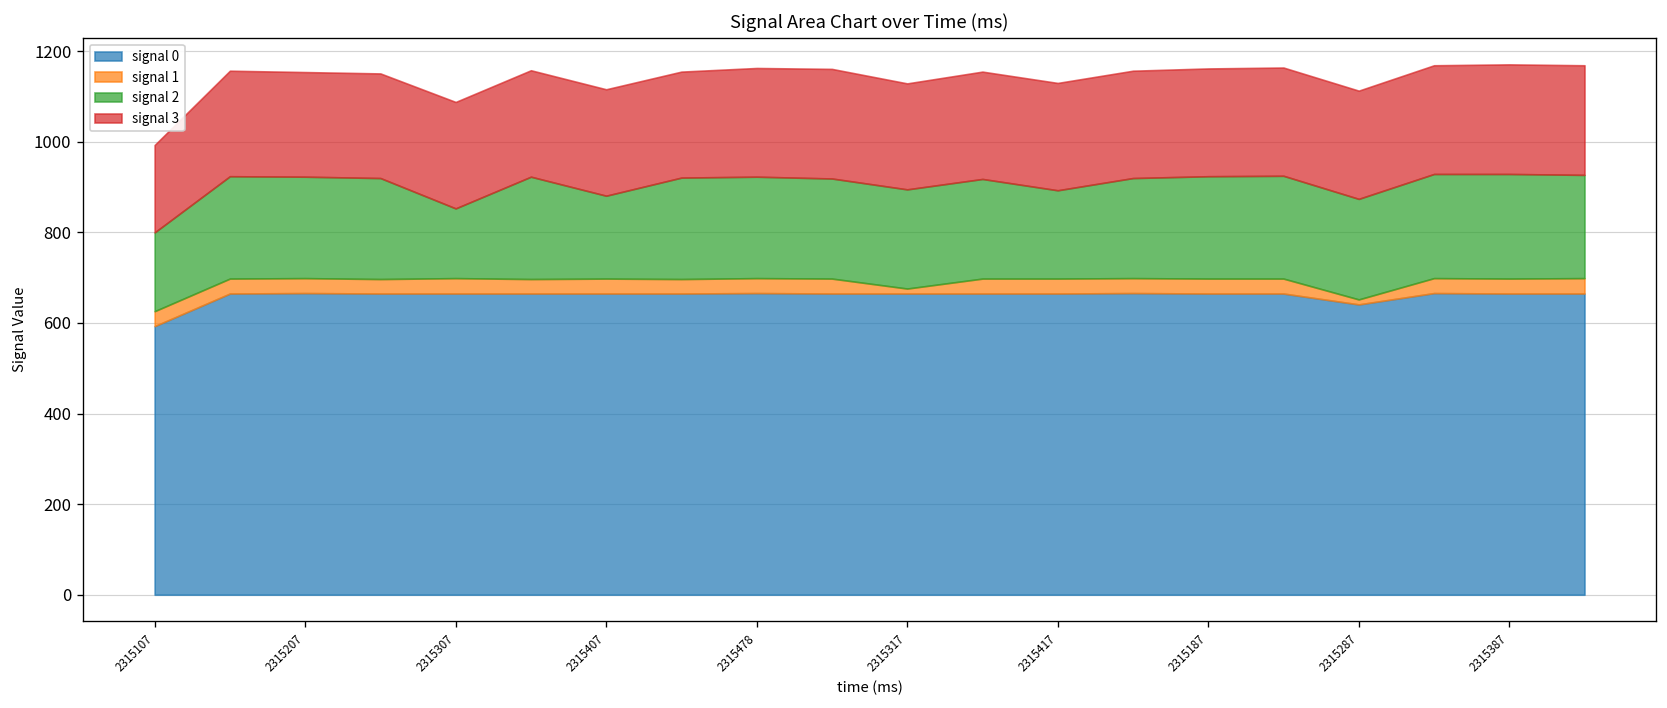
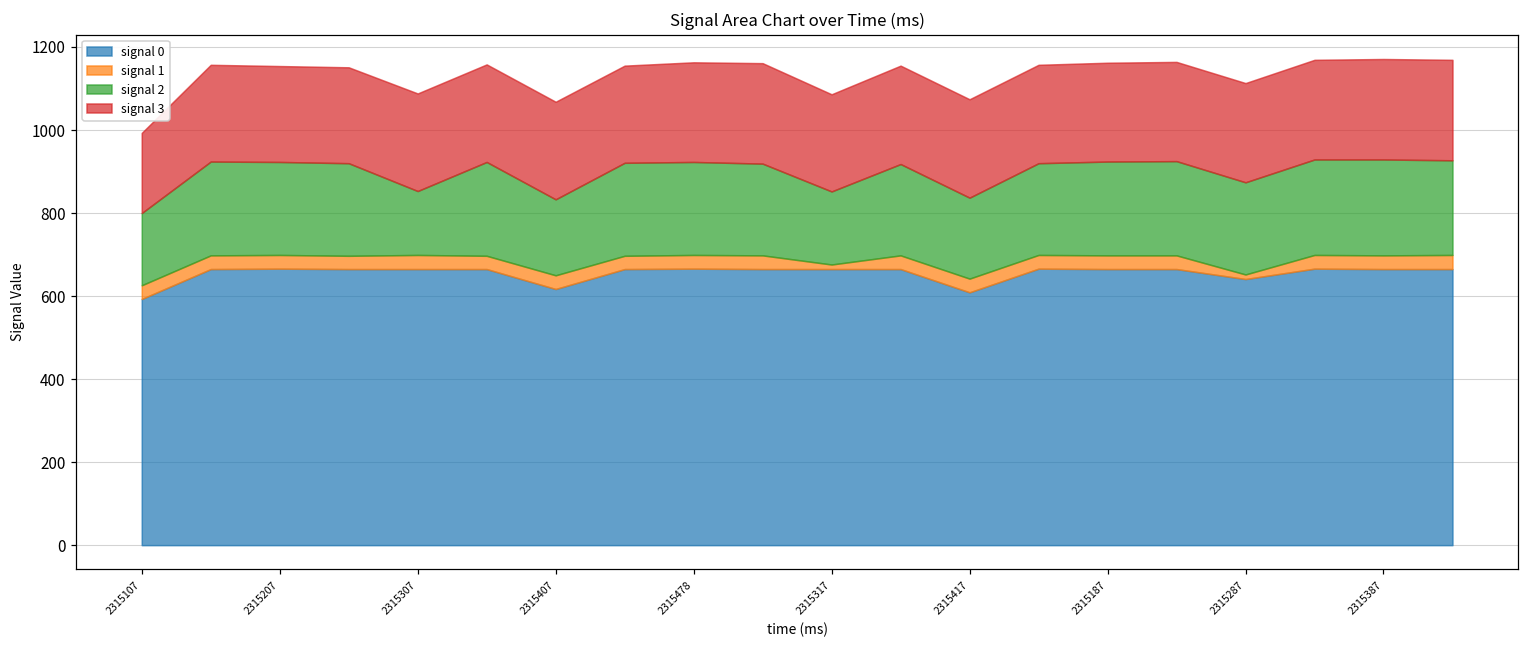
signal 0, 2315407: 670 -> 620
signal 2, 2315317: 220 -> 180
signal 0, 2315417: 670 -> 610
